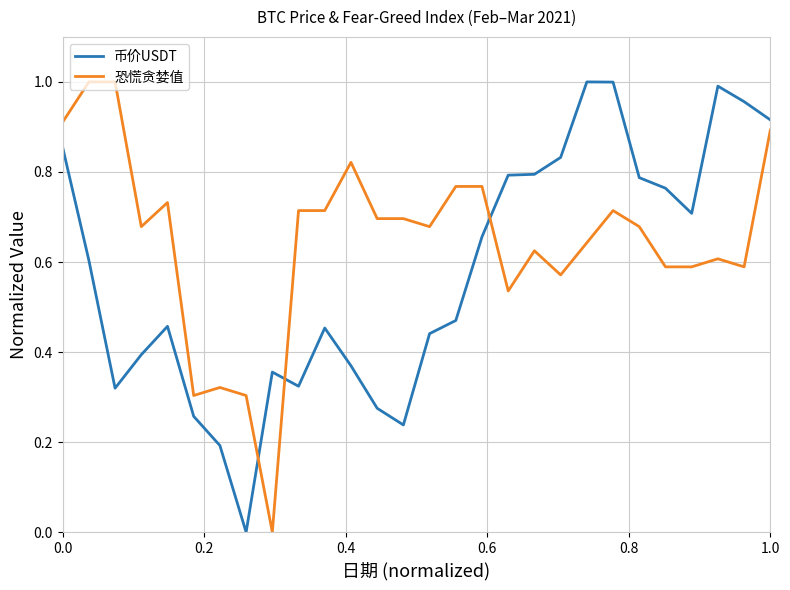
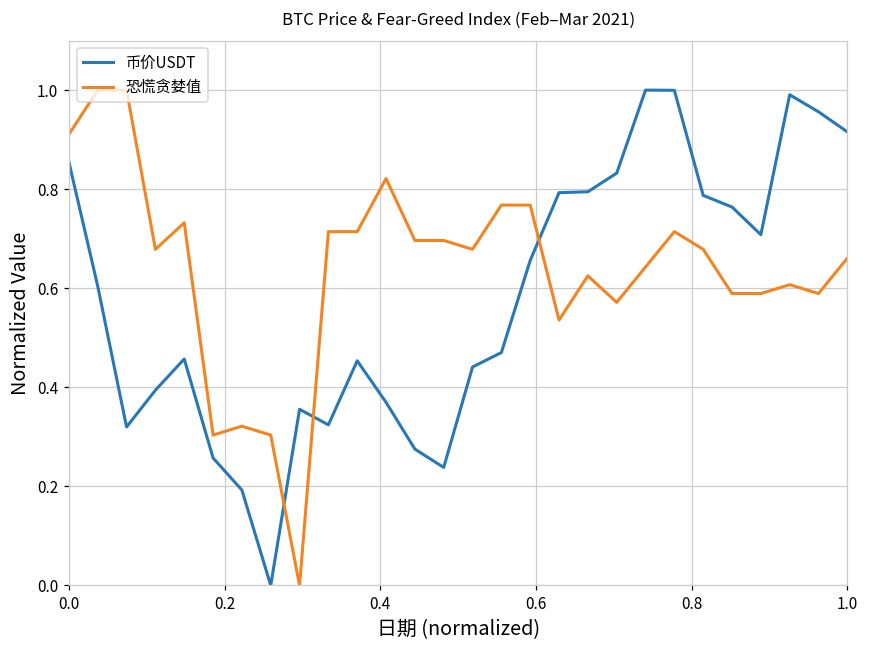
恐慌贪婪值, 1.0: 0.89 -> 0.66
